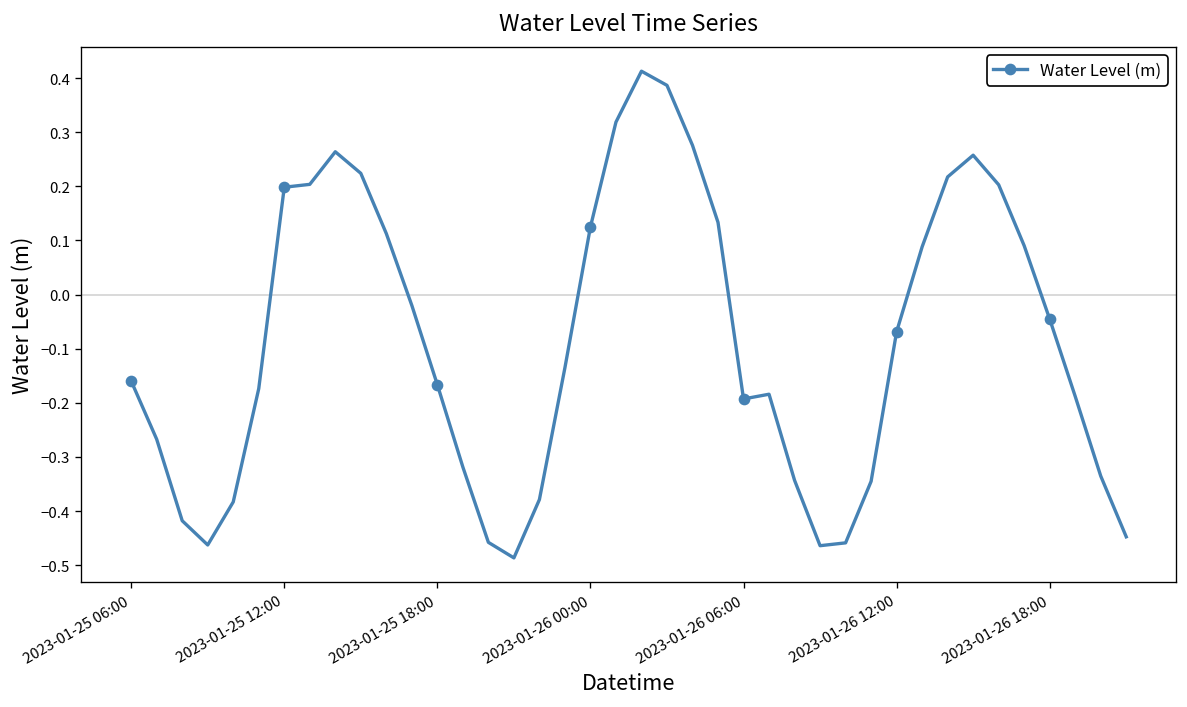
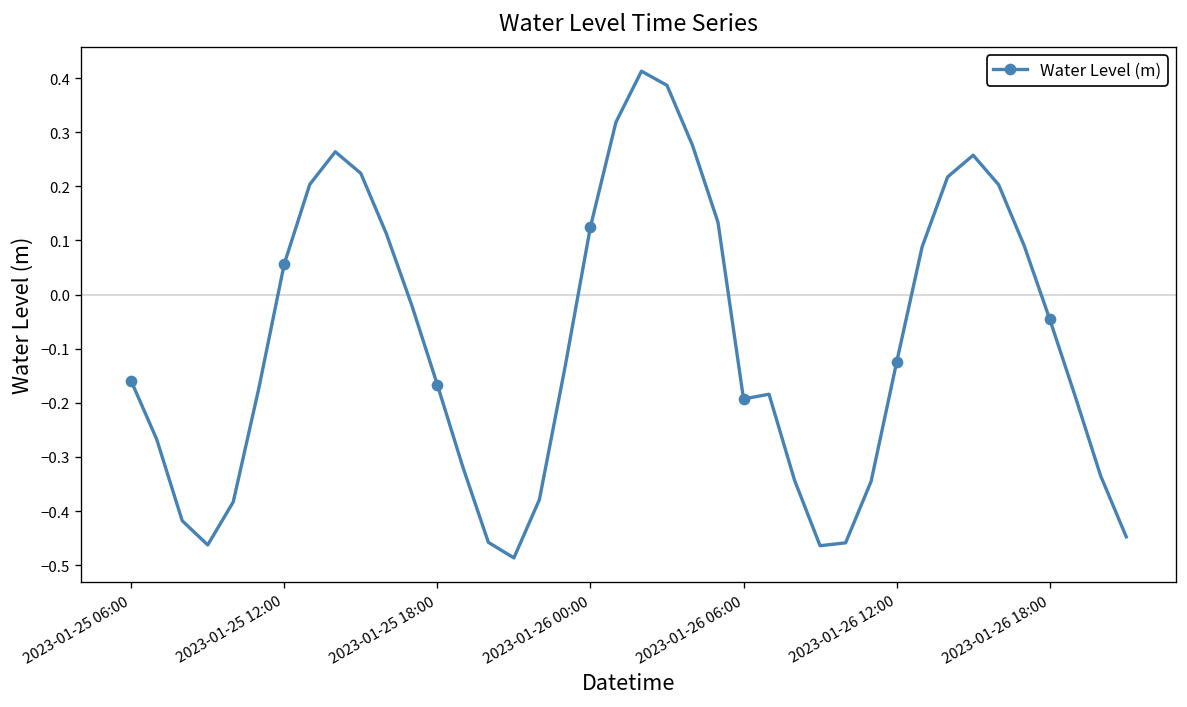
2023-01-25 12:00: 0.20 -> 0.06
2023-01-26 12:00: -0.07 -> -0.13
